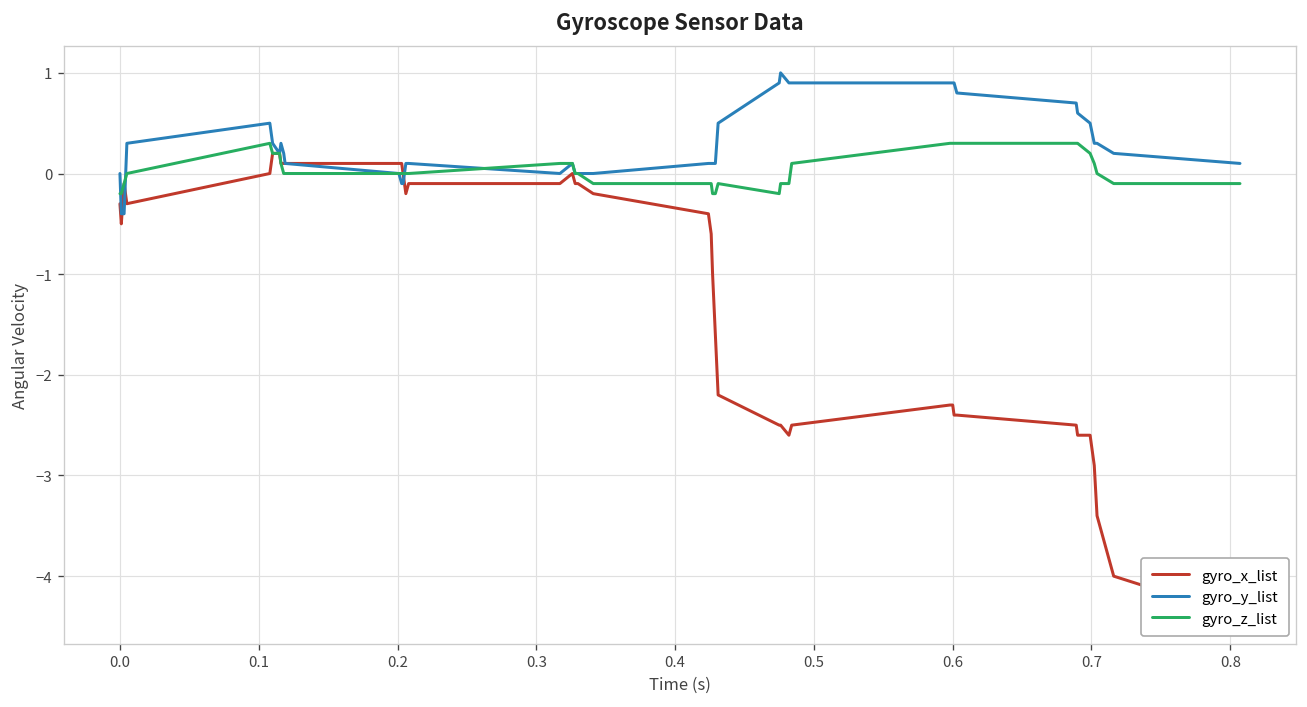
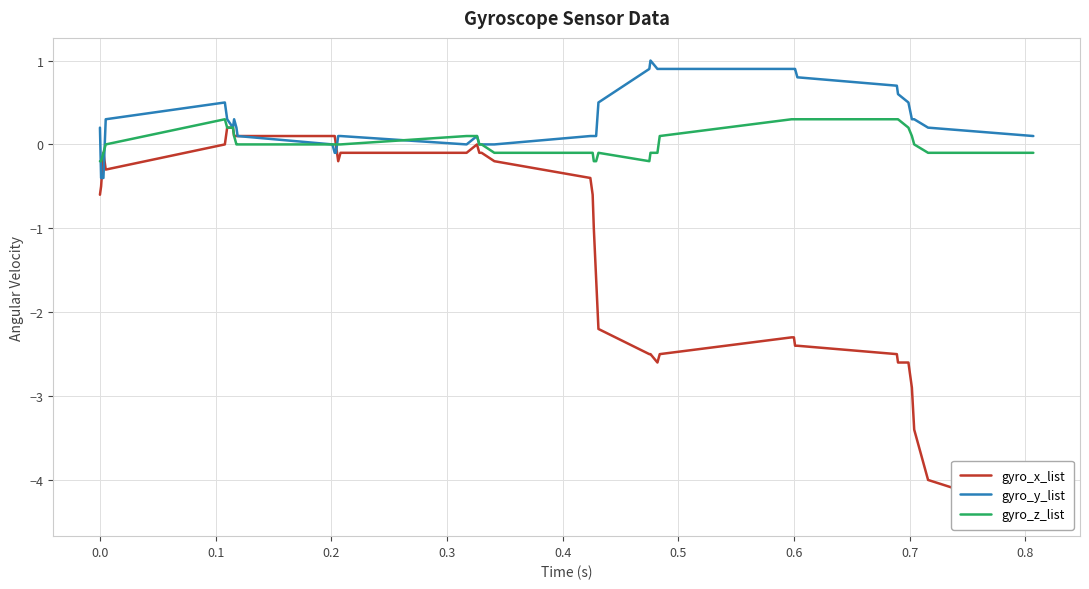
gyro_x_list, 0.0: -0.3 -> -0.6
gyro_y_list, 0.0: 0.0 -> 0.2
